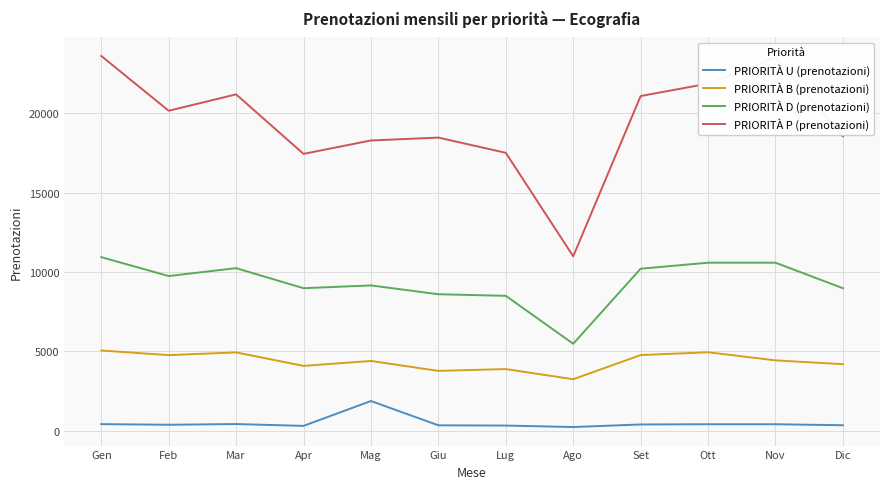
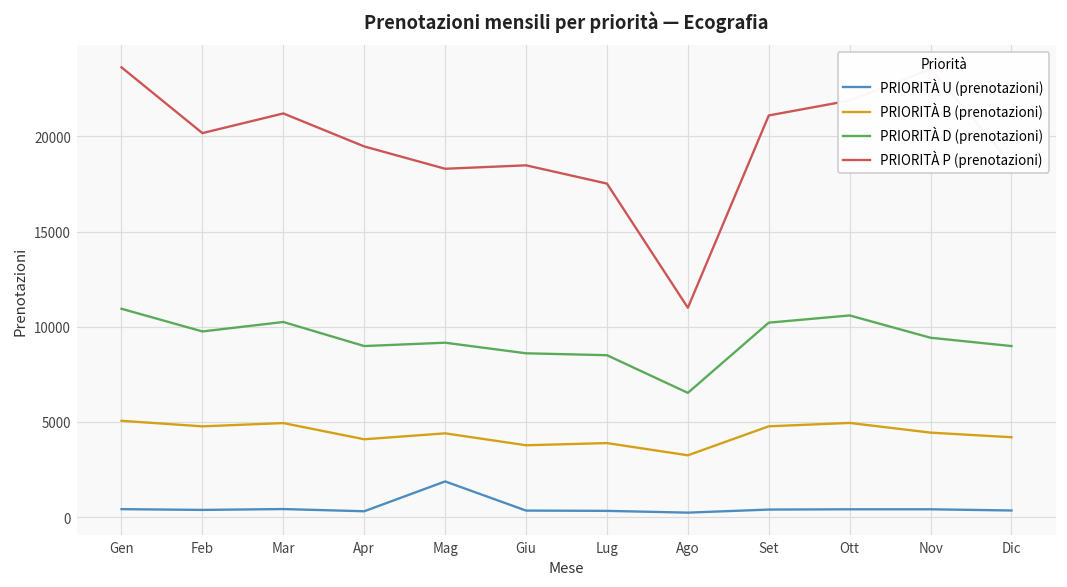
PRIORITÀ P (prenotazioni), Apr: 17500 -> 19500
PRIORITÀ D (prenotazioni), Ago: 5500 -> 6500
PRIORITÀ D (prenotazioni), Nov: 10600 -> 9400
